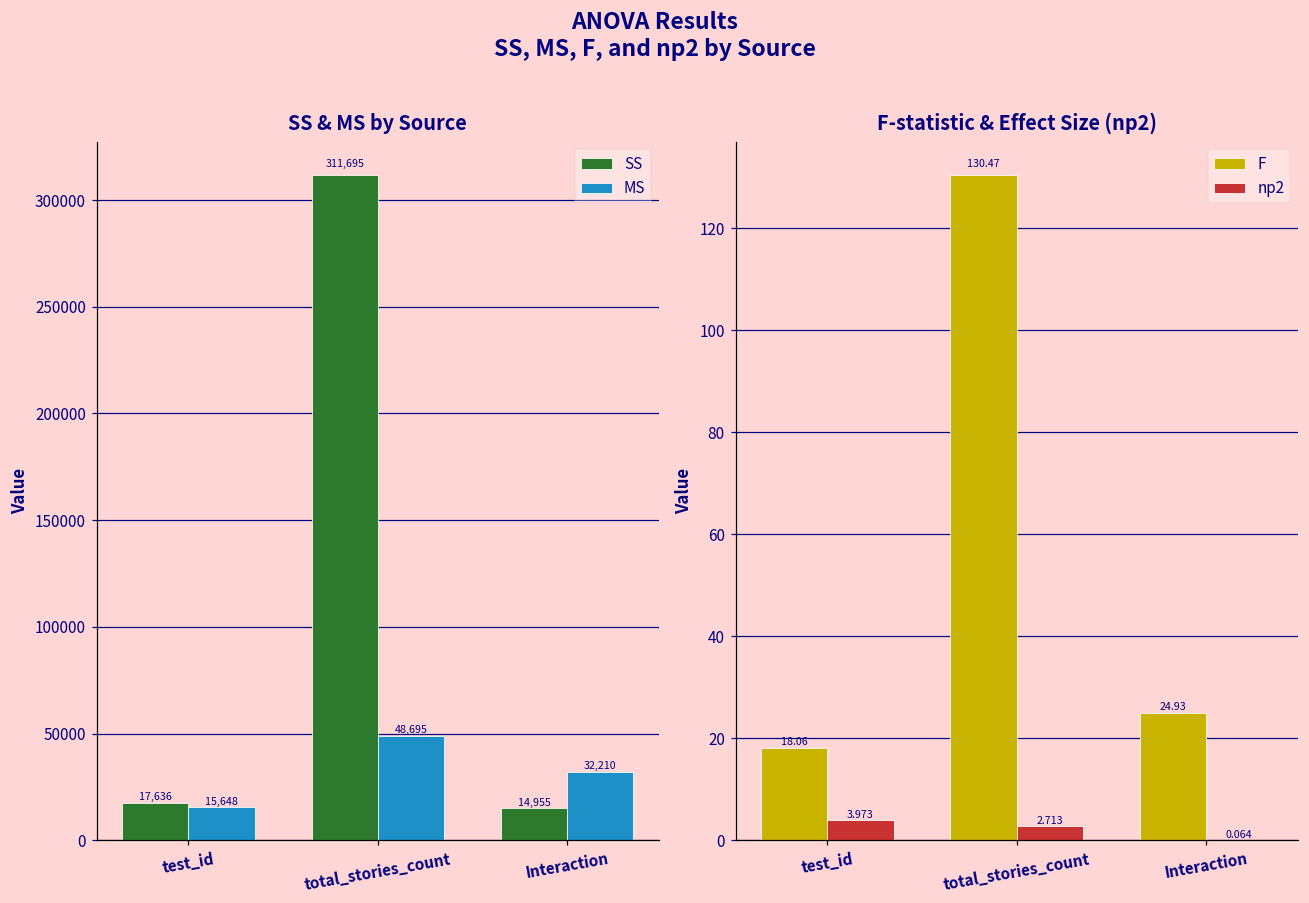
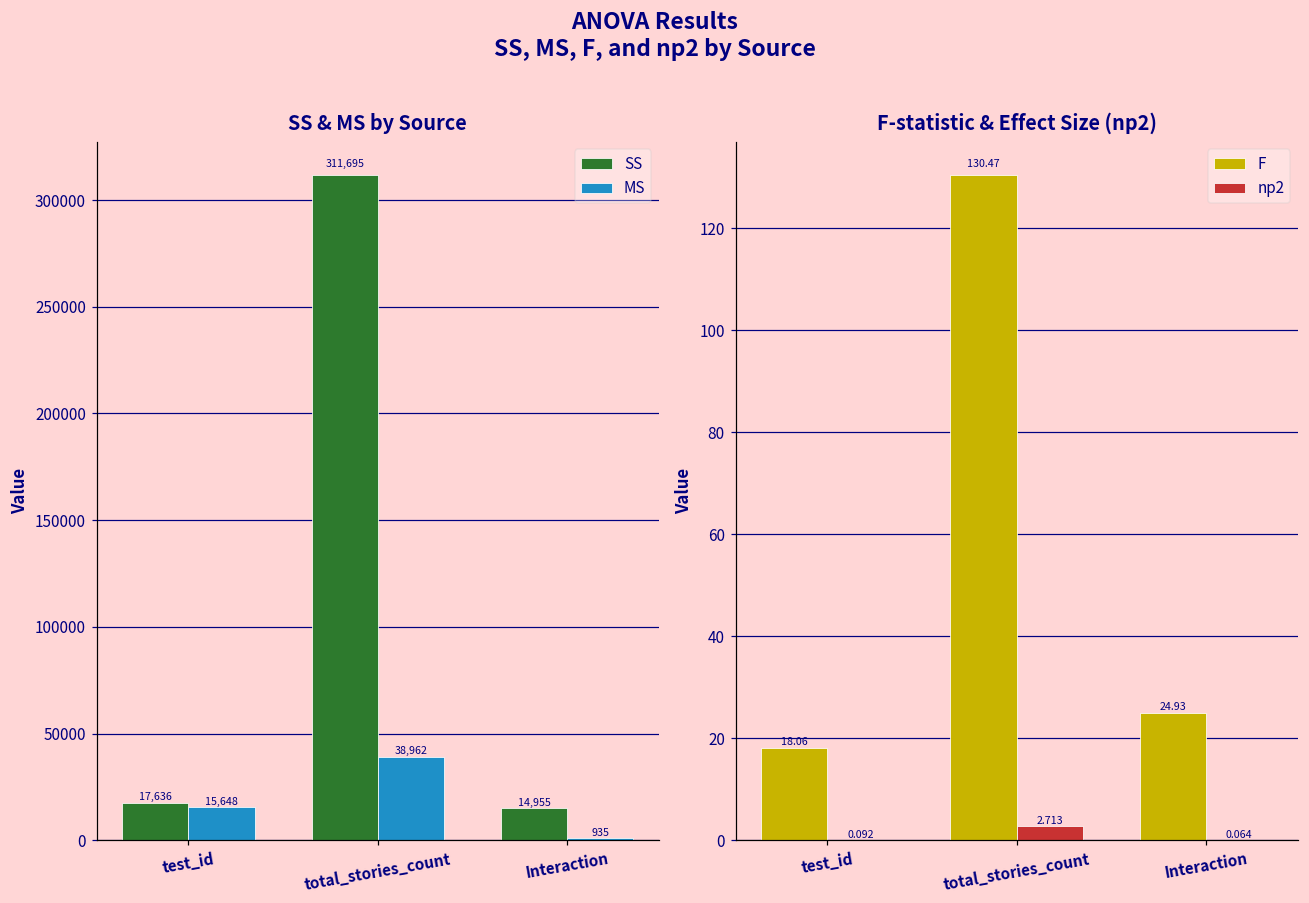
SS & MS by Source, MS, total_stories_count: 48,695 -> 38,962
SS & MS by Source, MS, Interaction: 32,210 -> 935
F-statistic & Effect Size (np2), np2, test_id: 3.973 -> 0.092
